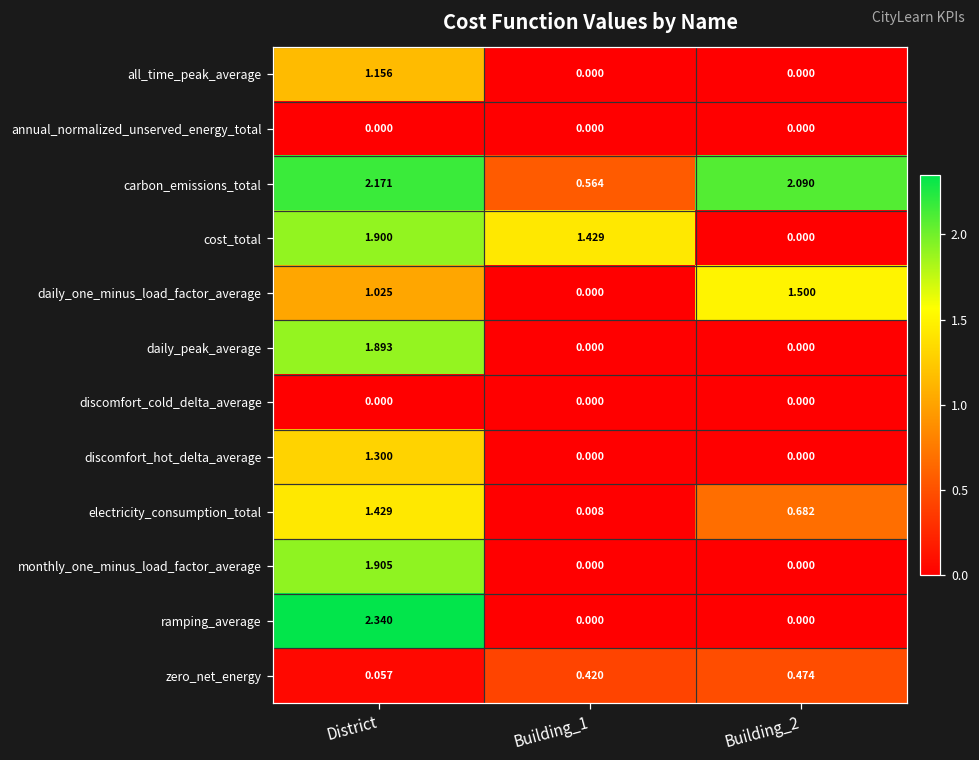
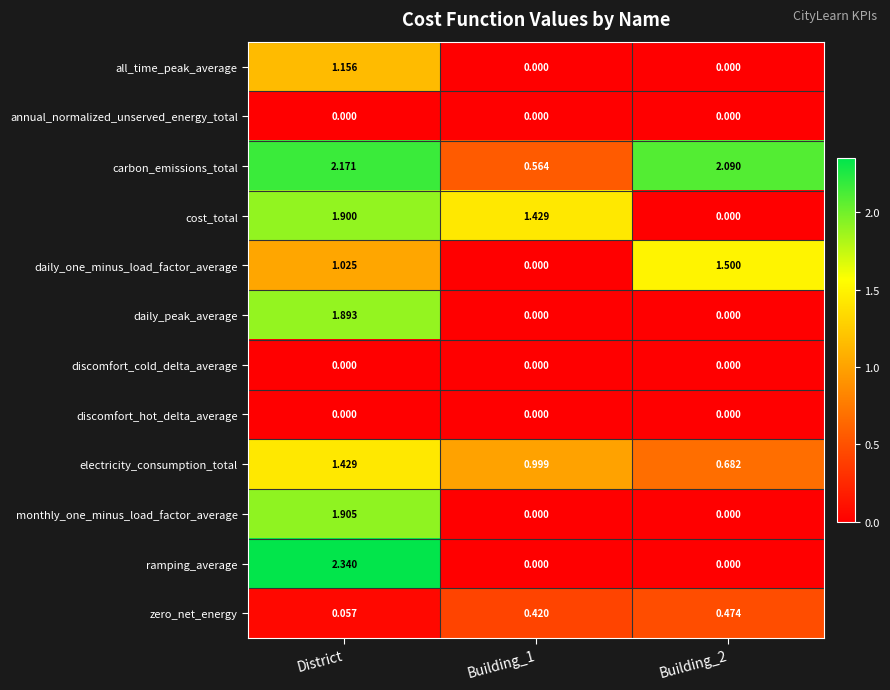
discomfort_hot_delta_average, District: 1.300 -> 0.000
electricity_consumption_total, Building_1: 0.008 -> 0.999
